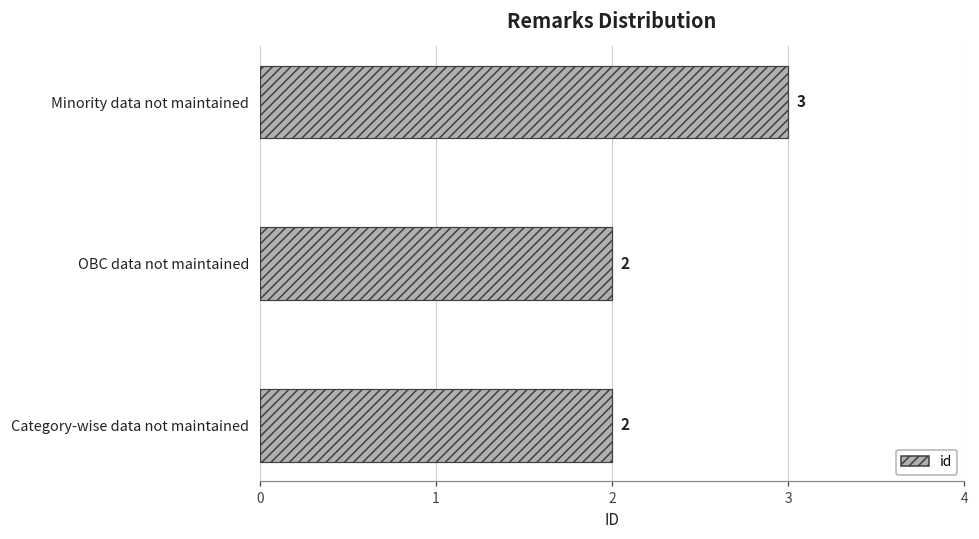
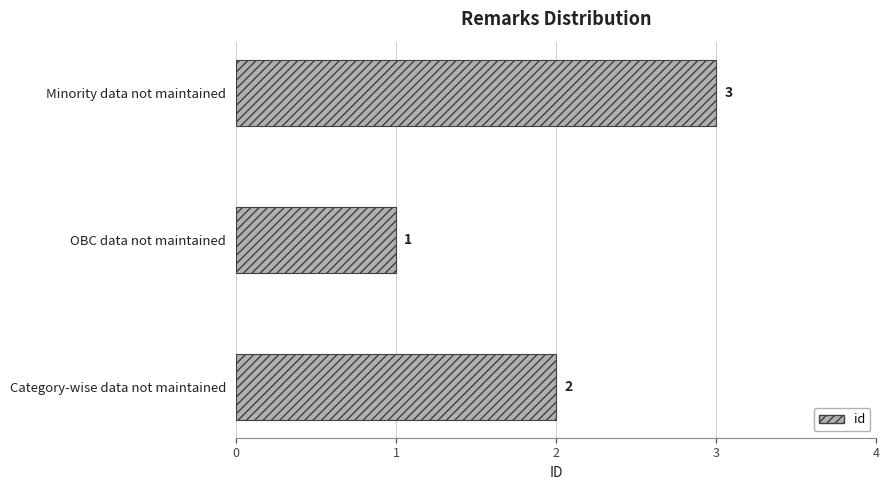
OBC data not maintained: 2 -> 1
